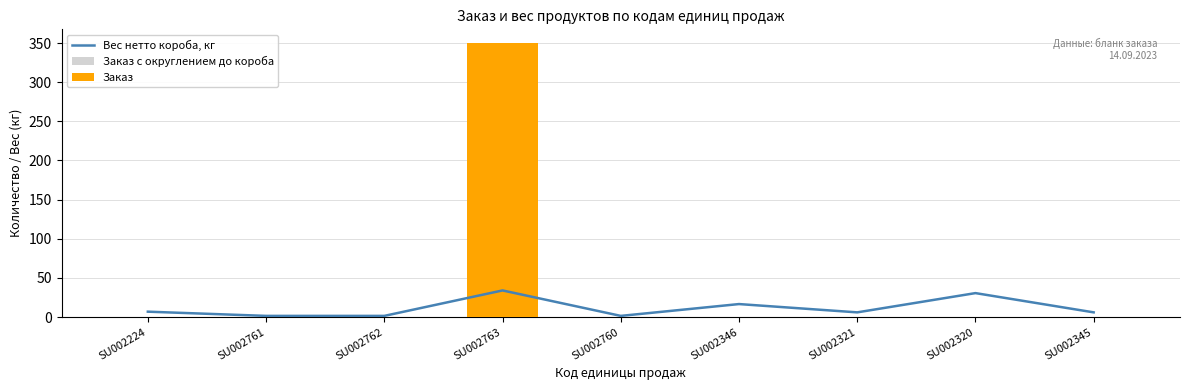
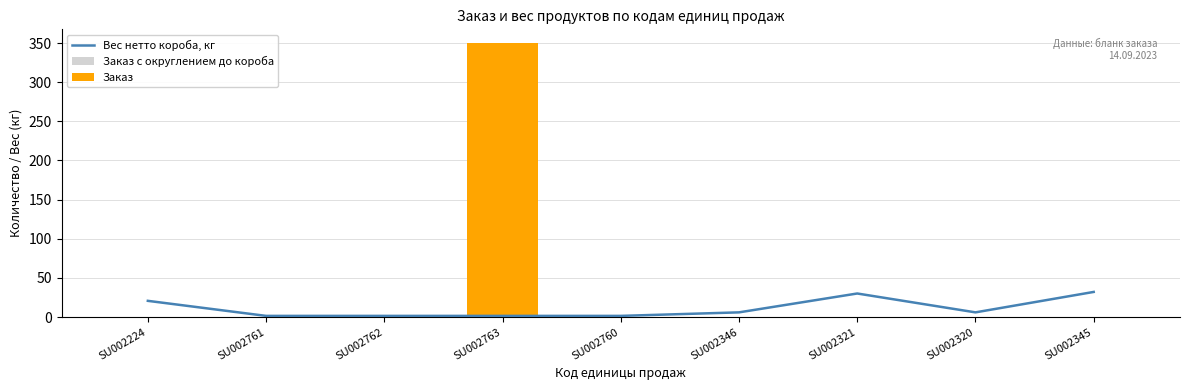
Вес нетто короба, кг, SU002224: 10 -> 20
Вес нетто короба, кг, SU002763: 30 -> 0
Вес нетто короба, кг, SU002346: 20 -> 10
Вес нетто короба, кг, SU002321: 10 -> 30
Вес нетто короба, кг, SU002320: 30 -> 10
Вес нетто короба, кг, SU002345: 10 -> 30
